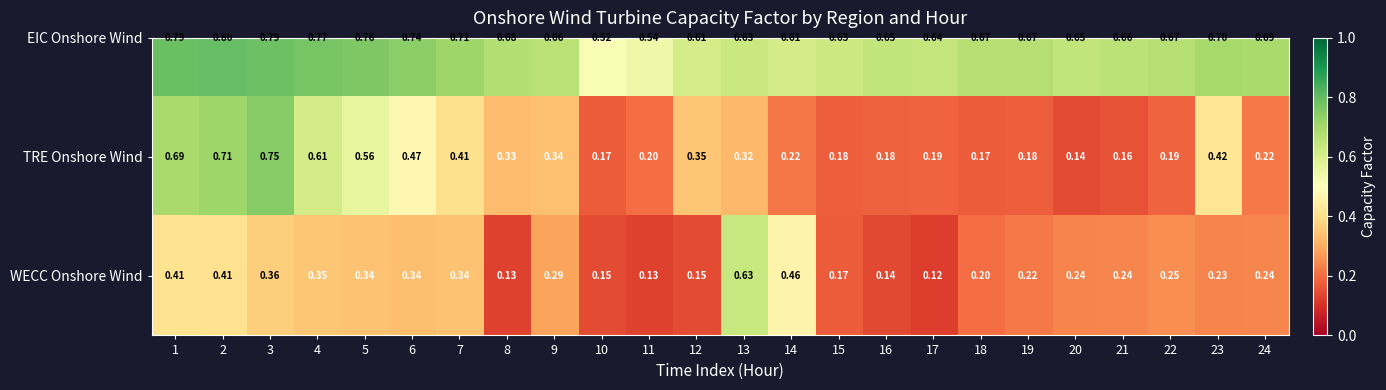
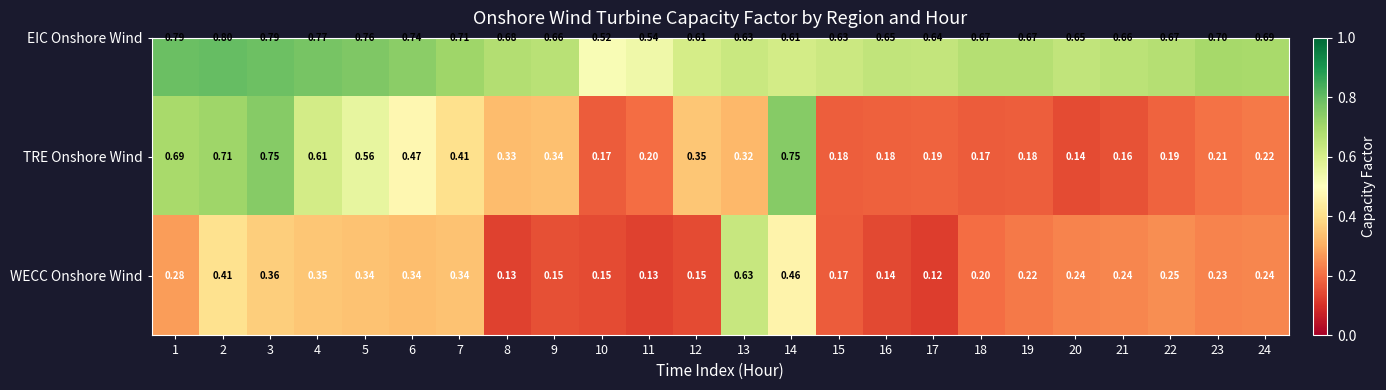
TRE Onshore Wind, 14: 0.22 -> 0.75
TRE Onshore Wind, 23: 0.42 -> 0.21
WECC Onshore Wind, 1: 0.41 -> 0.28
WECC Onshore Wind, 9: 0.29 -> 0.15
